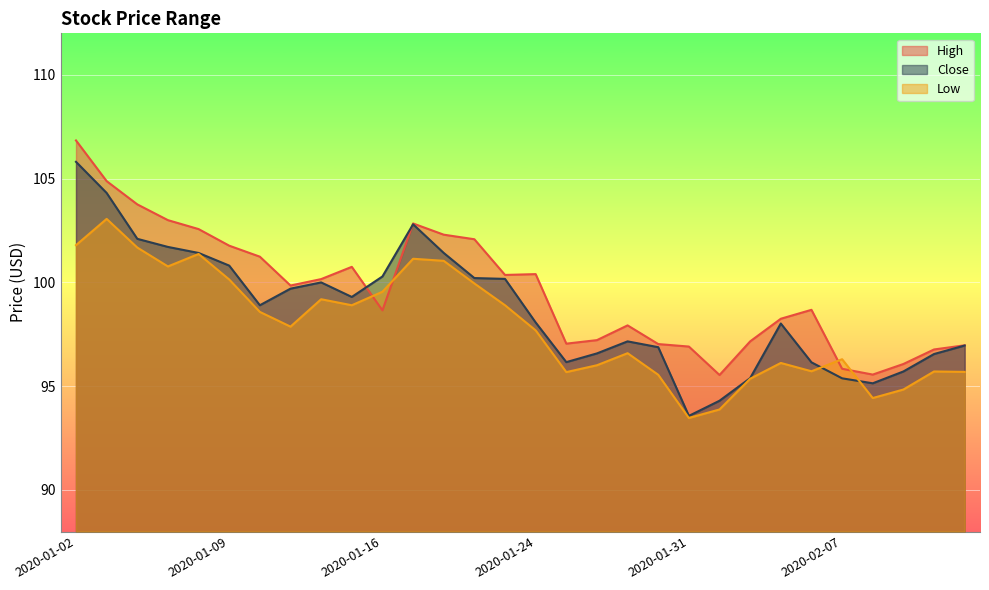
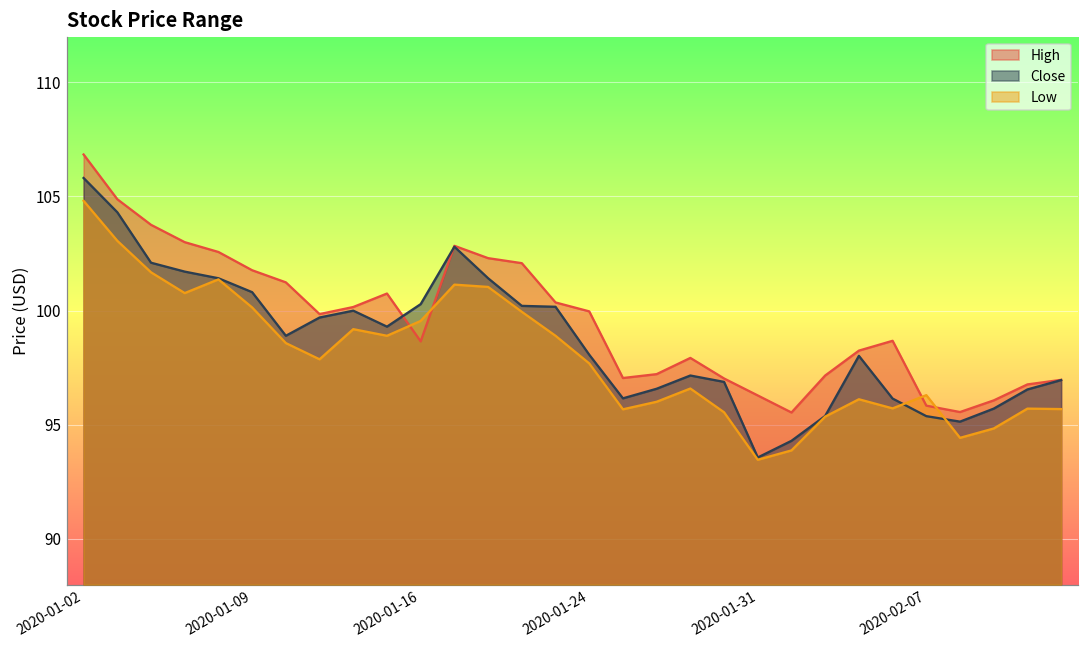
Low, 2020-01-02: 101.8 -> 104.8
High, 2020-01-24: 100.4 -> 100.0
High, 2020-01-31: 96.9 -> 96.3
